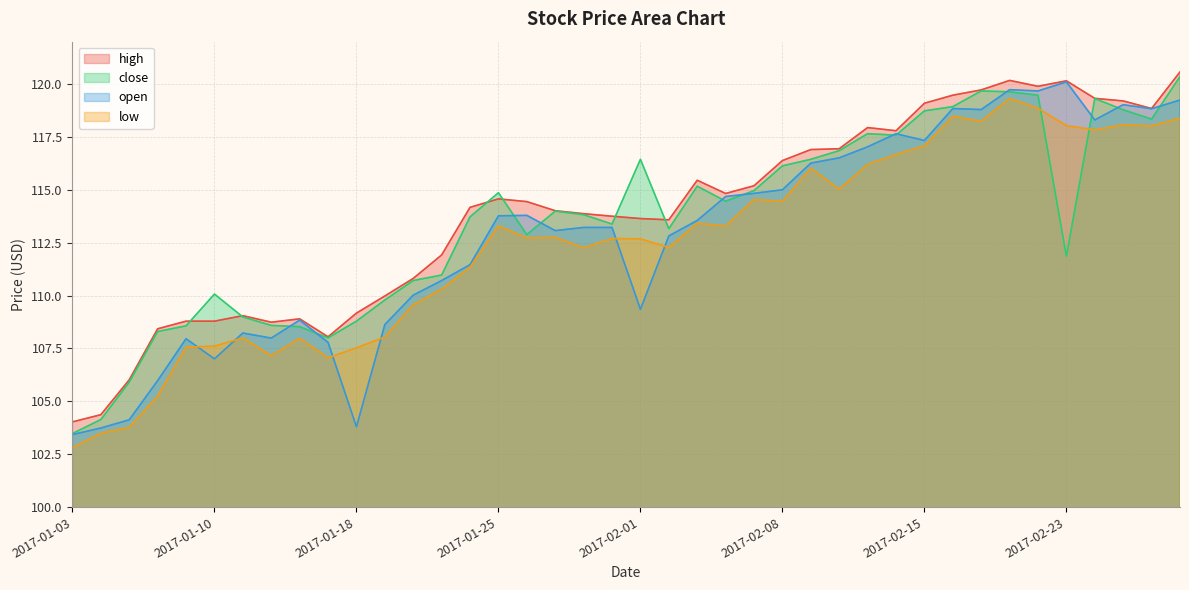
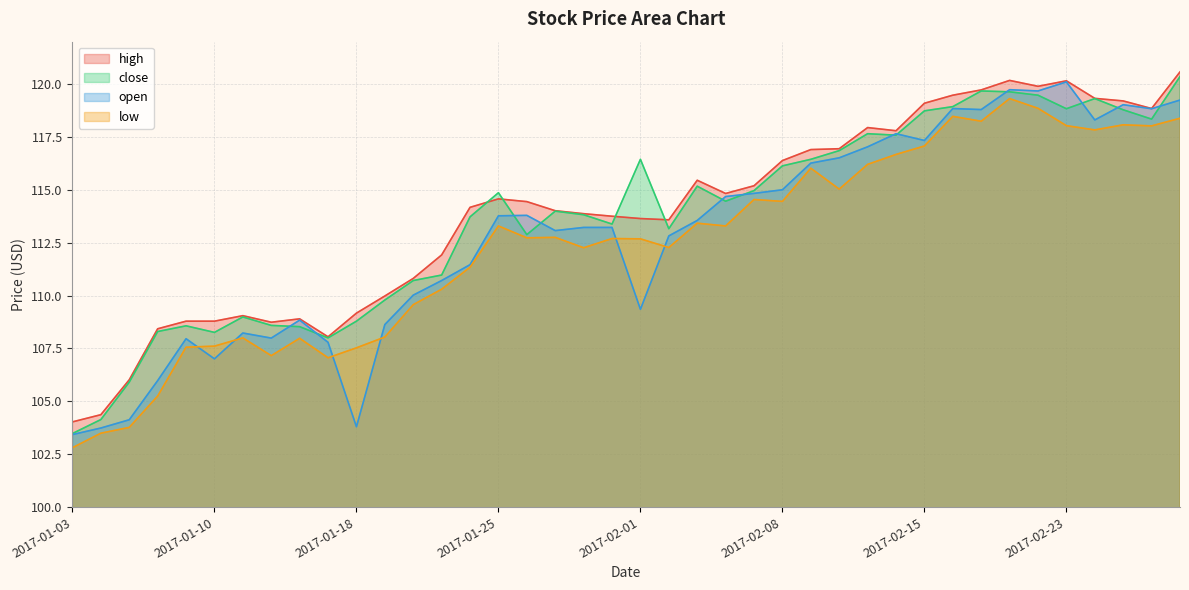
close, 2017-01-10: 110.1 -> 108.3
close, 2017-02-23: 111.9 -> 118.8
